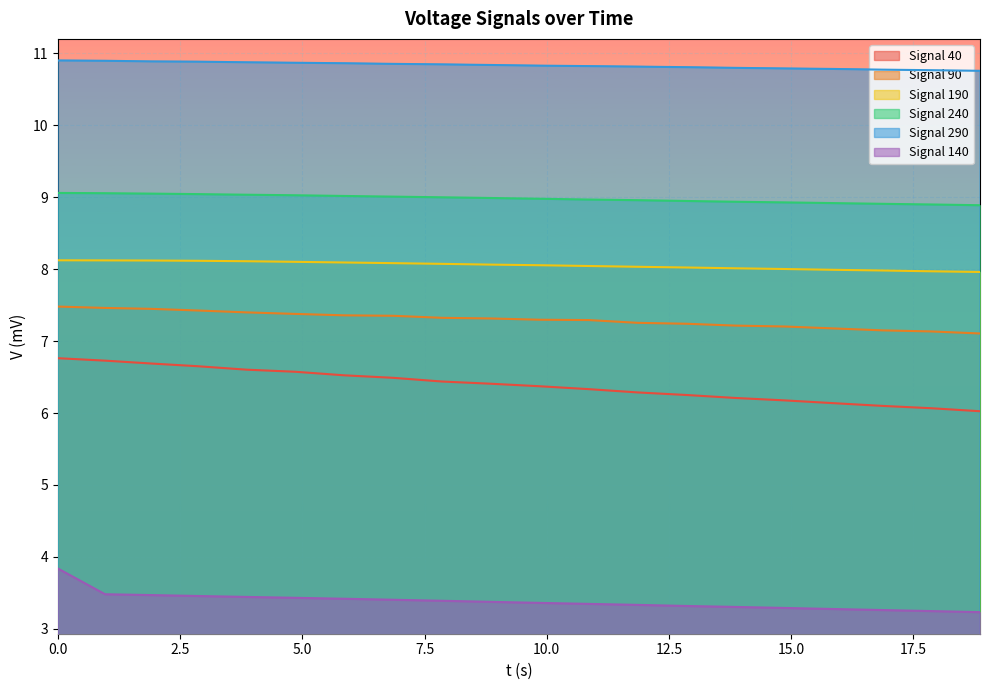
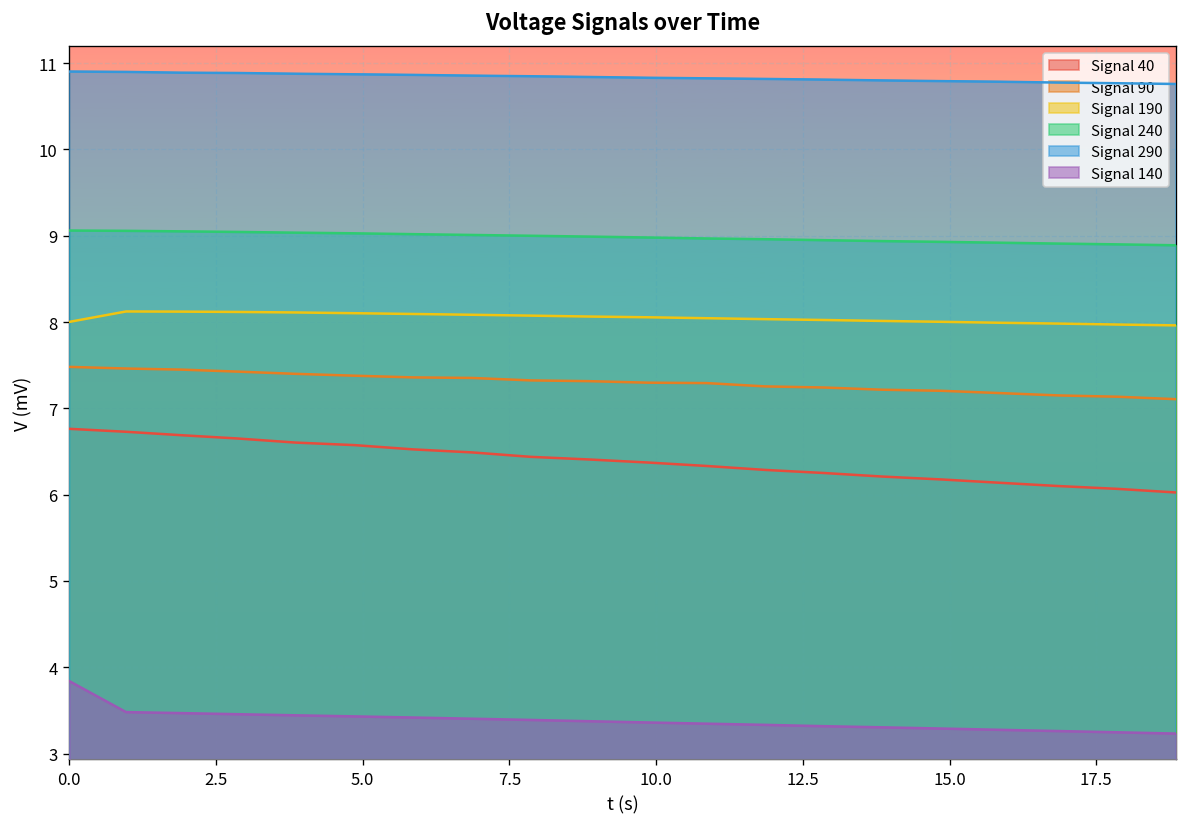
Signal 190, 0.0: 8.1 -> 8.0
